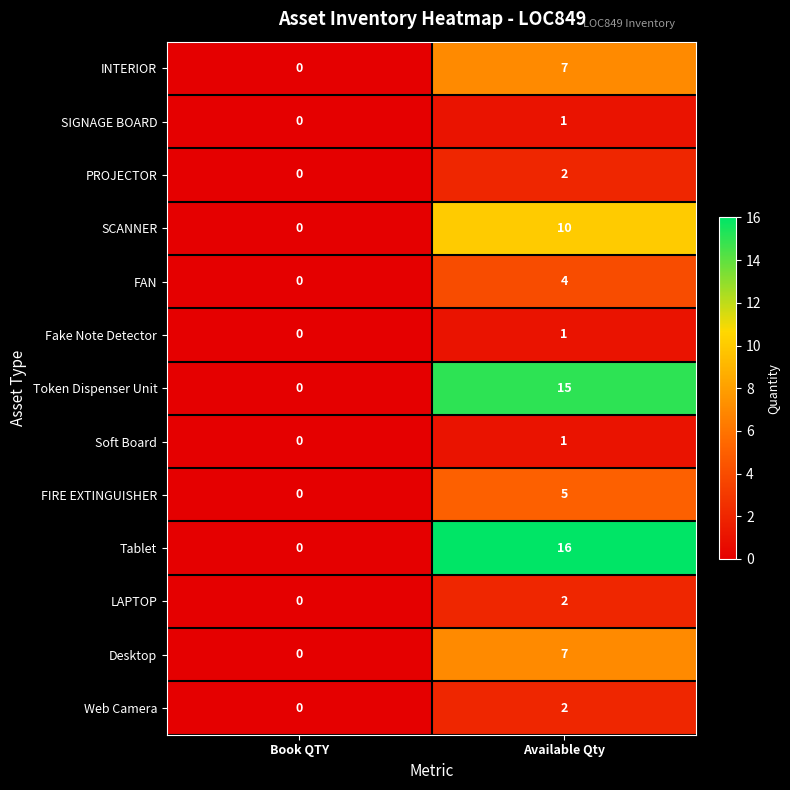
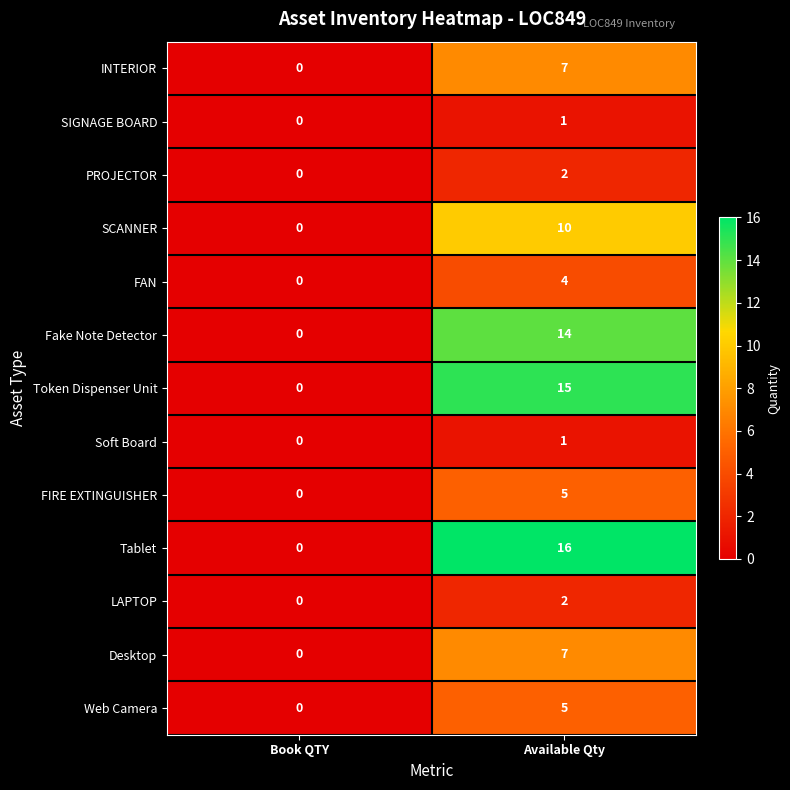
Fake Note Detector, Available Qty: 1 -> 14
Web Camera, Available Qty: 2 -> 5
